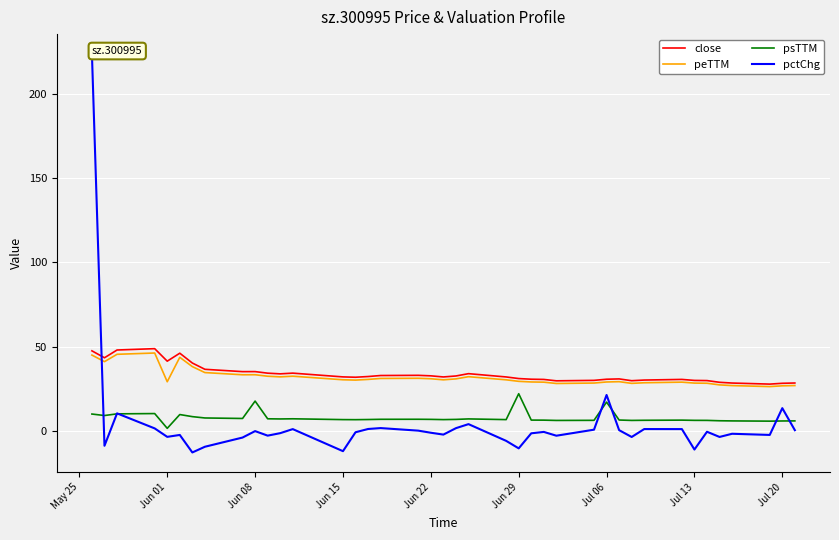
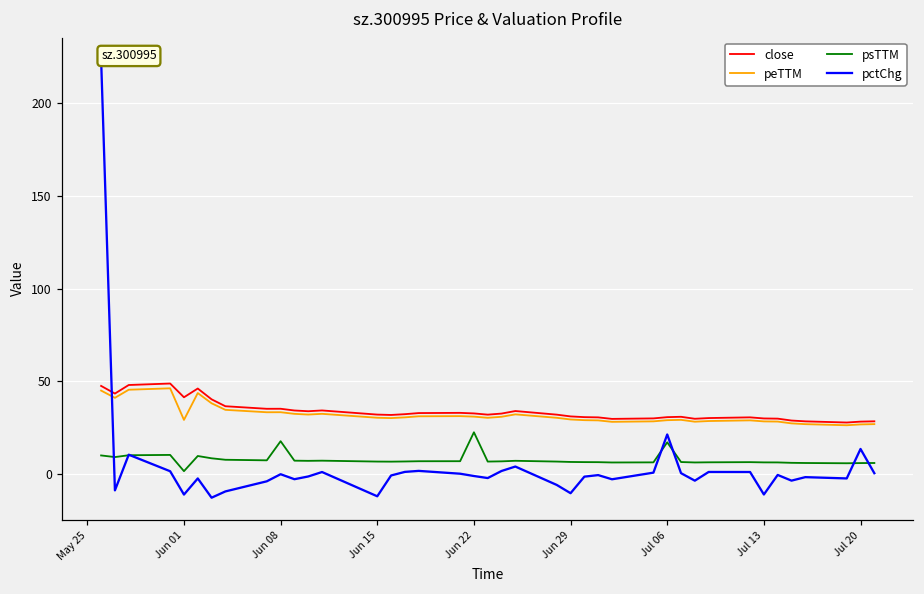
pctChg, Jun 01: -3 -> -11
psTTM, Jun 22: 7 -> 23
psTTM, Jun 29: 22 -> 7
